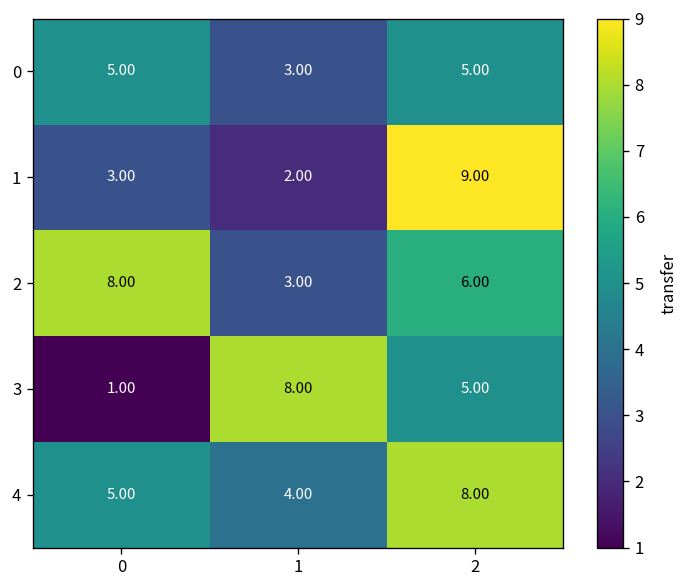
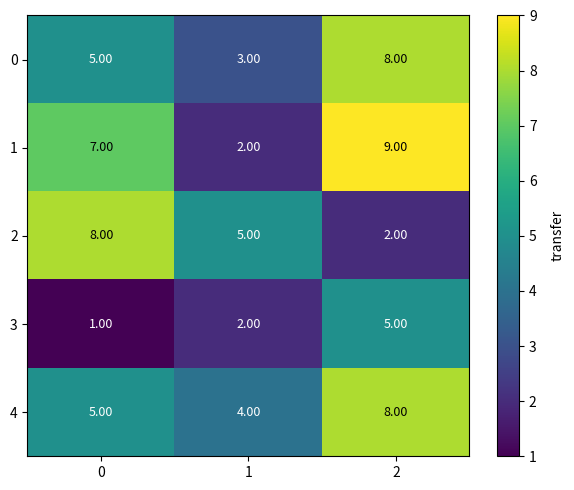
0, 2: 5.00 -> 8.00
1, 0: 3.00 -> 7.00
2, 1: 3.00 -> 5.00
2, 2: 6.00 -> 2.00
3, 1: 8.00 -> 2.00
